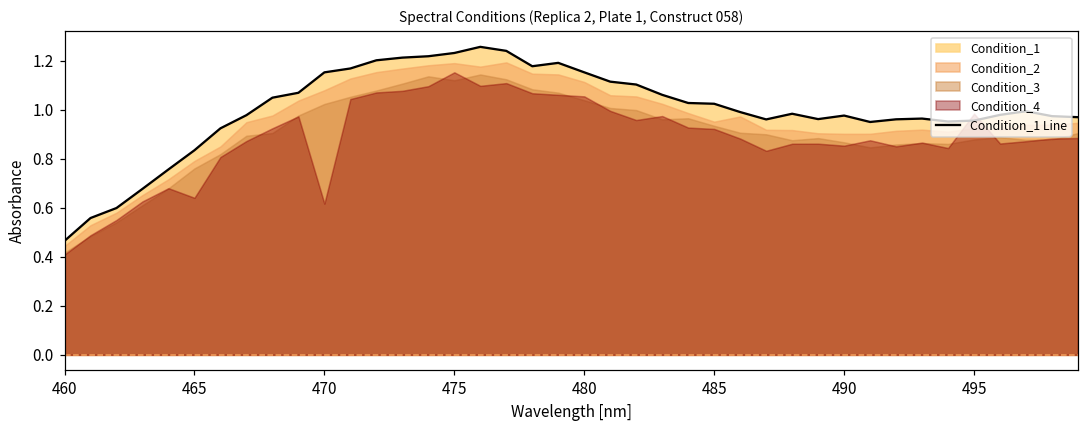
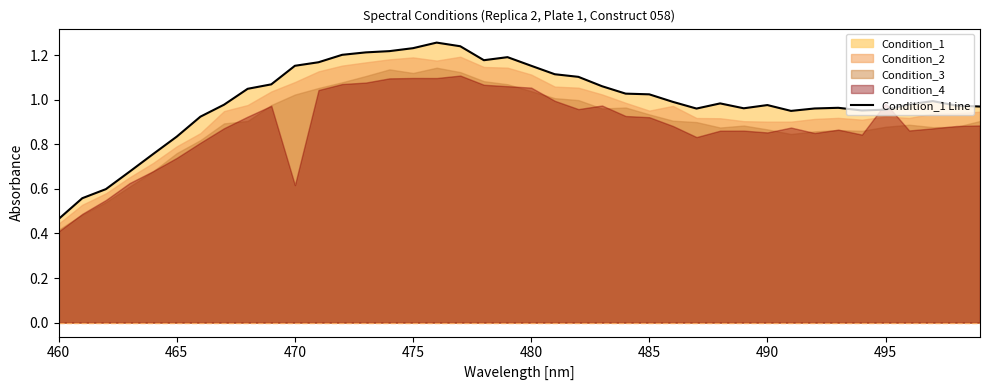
Condition_4, 465: 0.64 -> 0.74
Condition_4, 475: 1.15 -> 1.10
